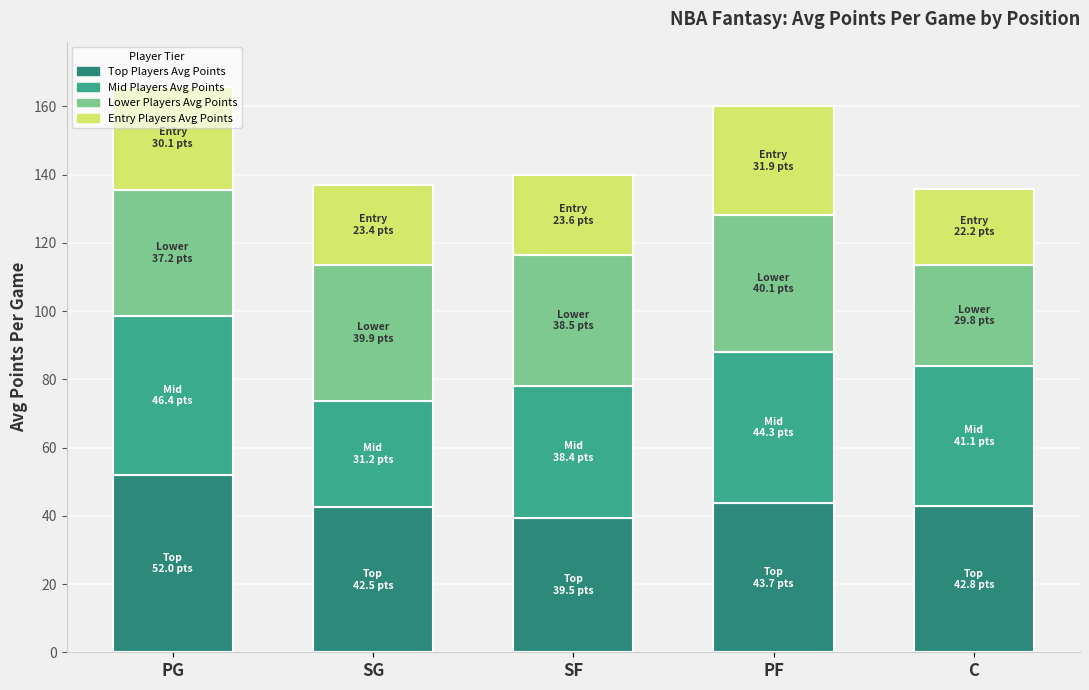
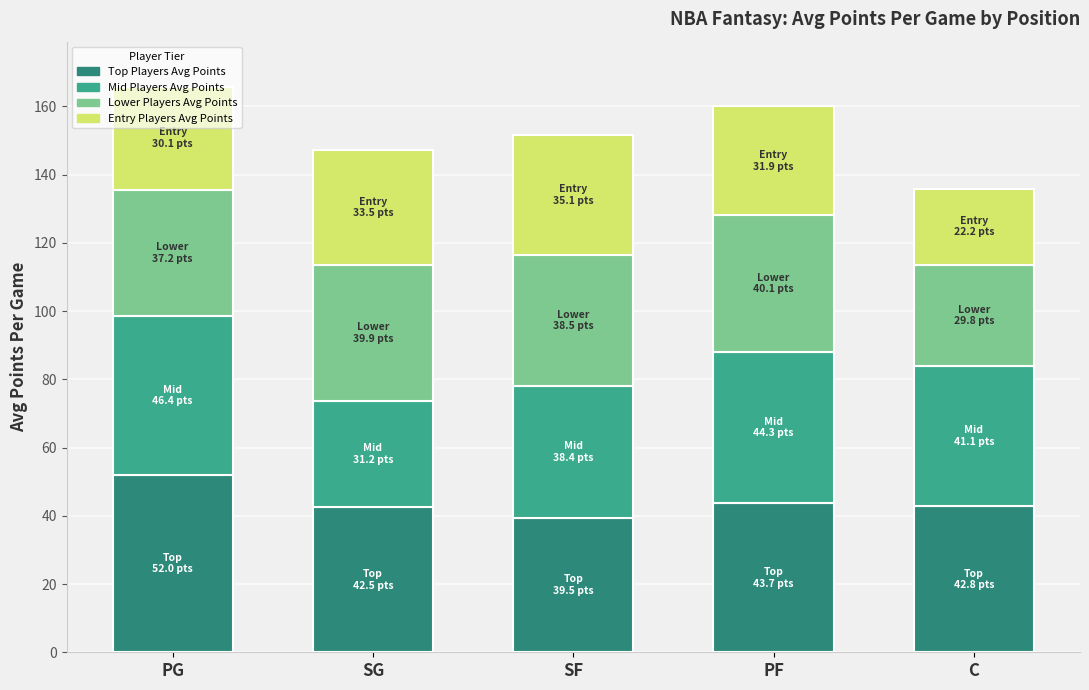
Entry Players Avg Points, SG: 23.4 -> 33.5
Entry Players Avg Points, SF: 23.6 -> 35.1
